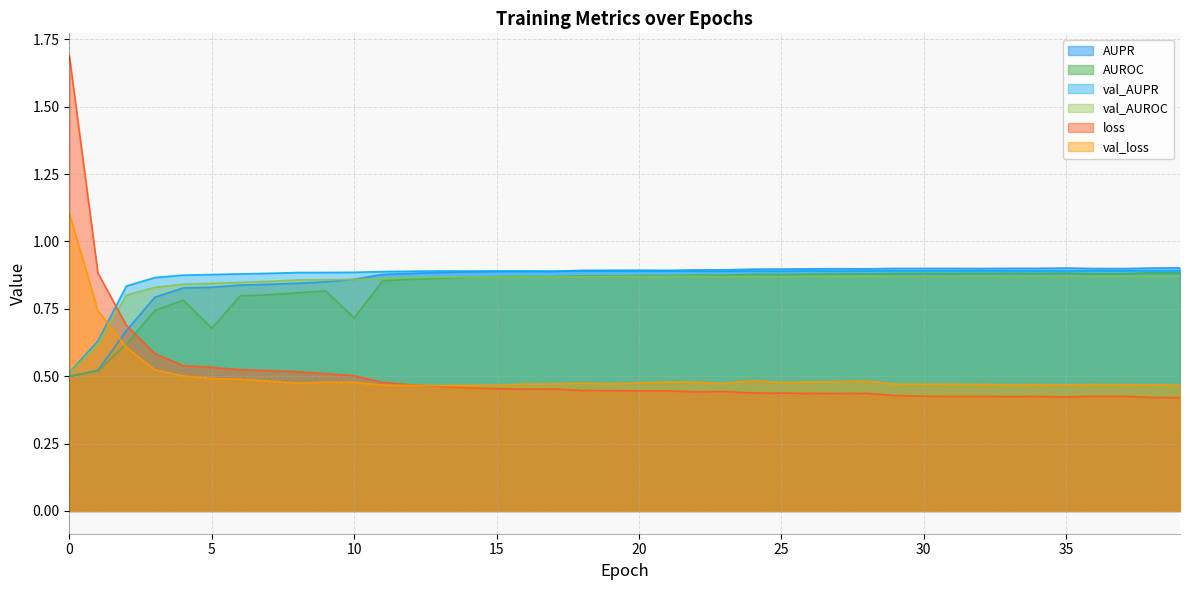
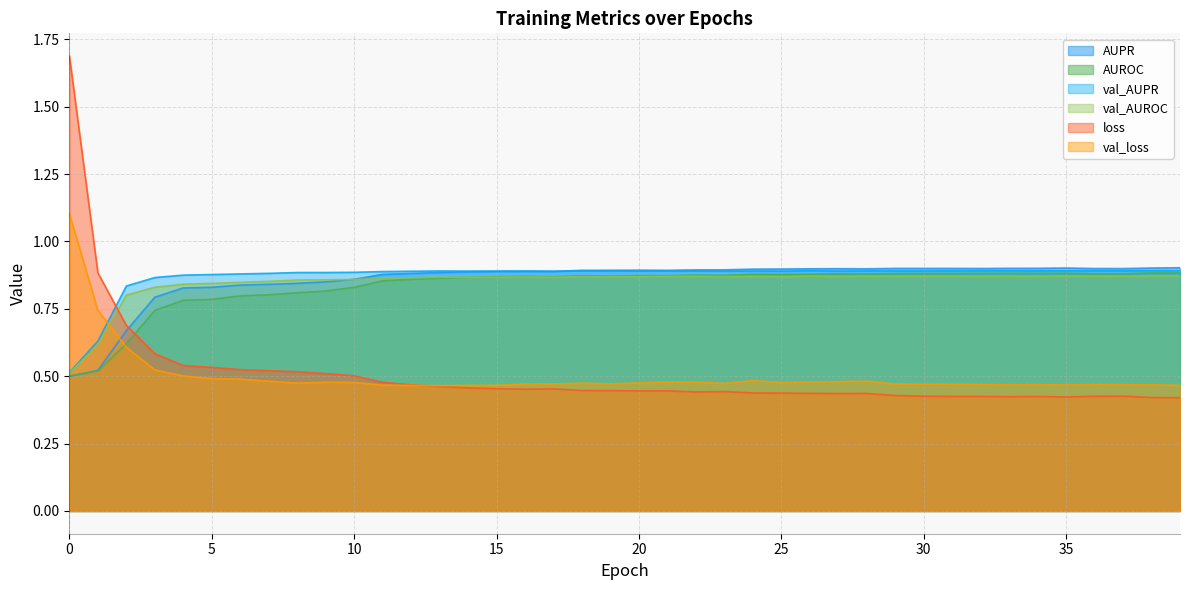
AUROC, 5: 0.68 -> 0.79
AUROC, 10: 0.72 -> 0.83
